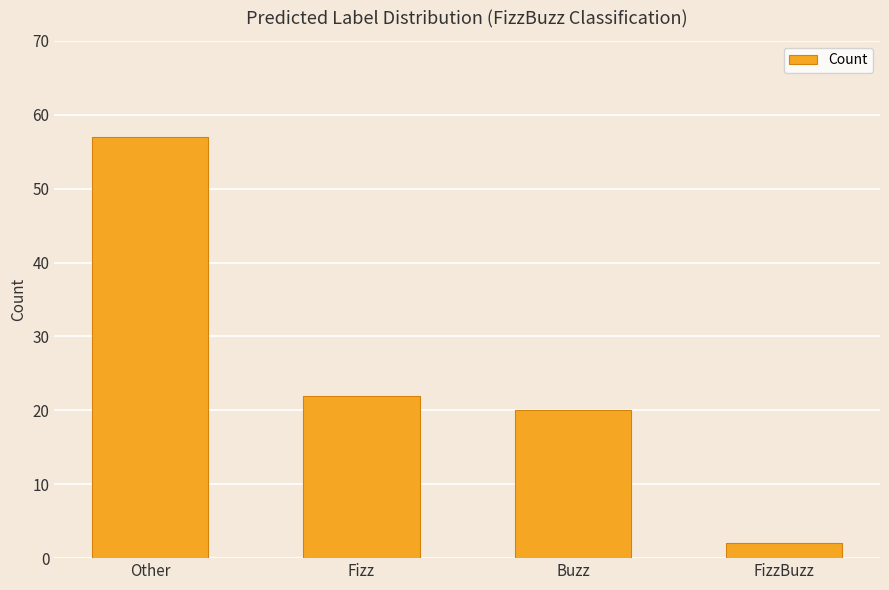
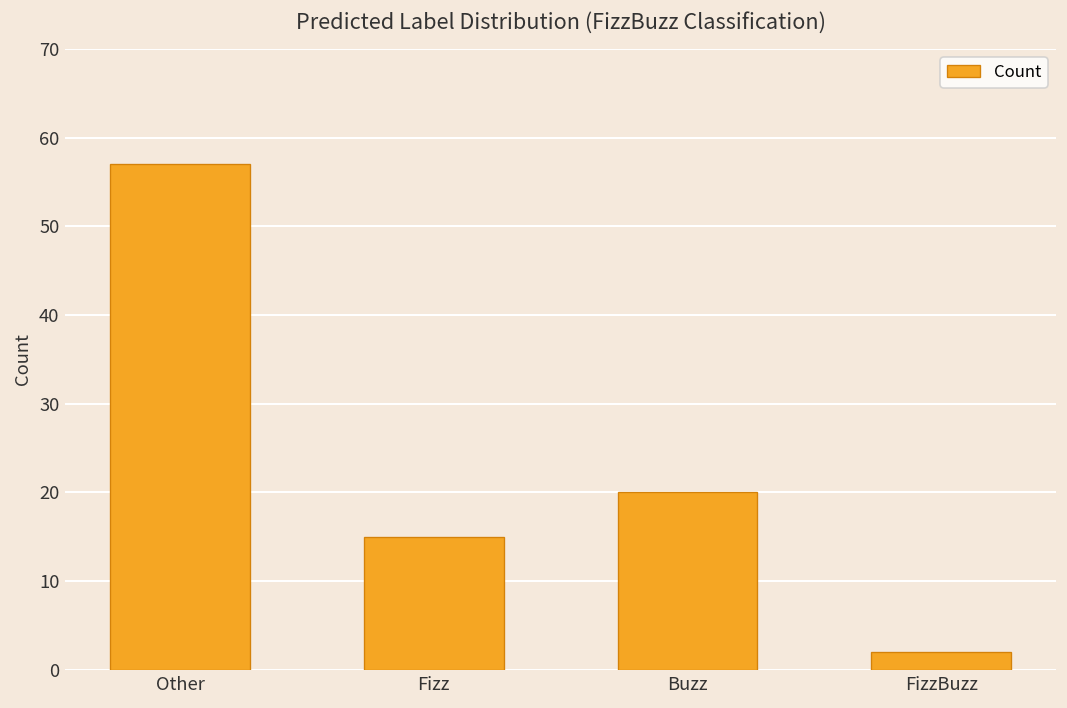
Fizz: 22 -> 15
